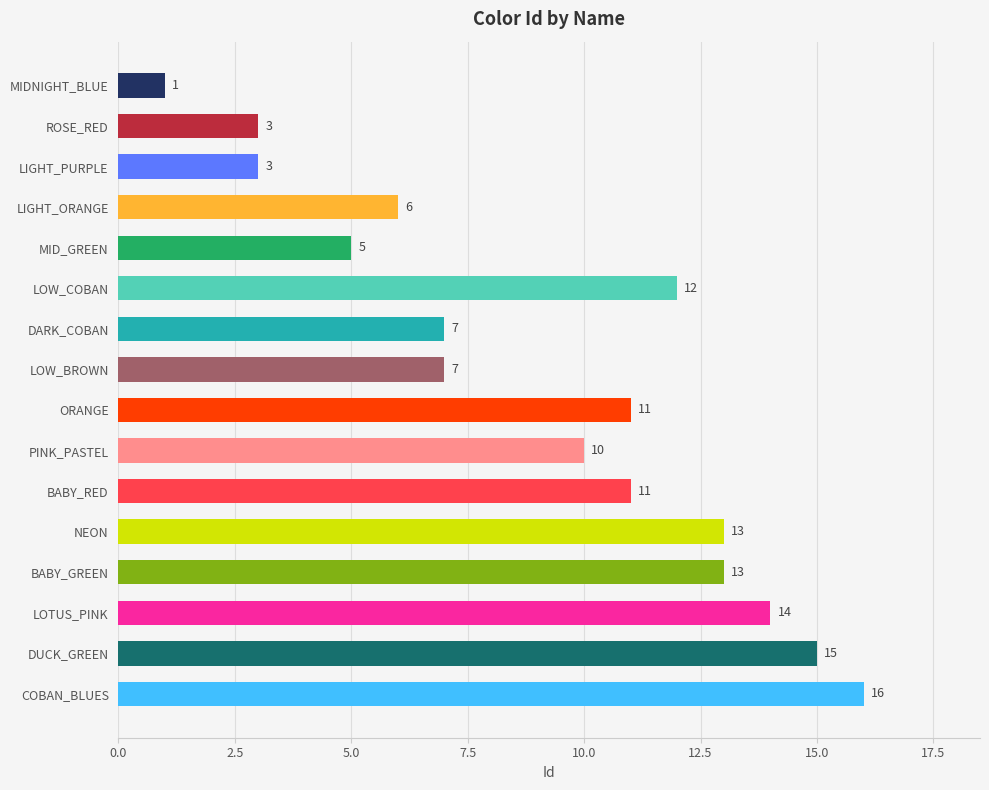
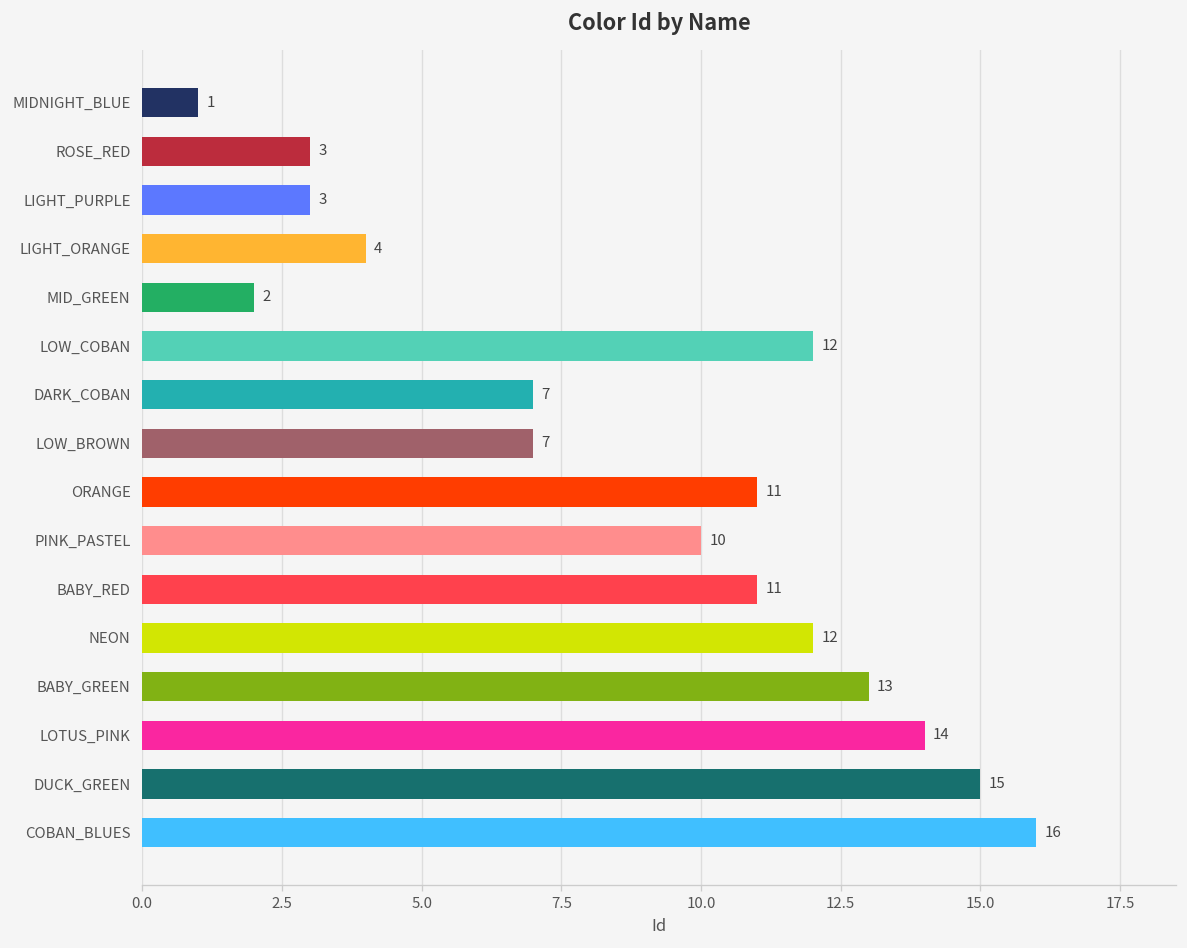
LIGHT_ORANGE: 6 -> 4
MID_GREEN: 5 -> 2
NEON: 13 -> 12
